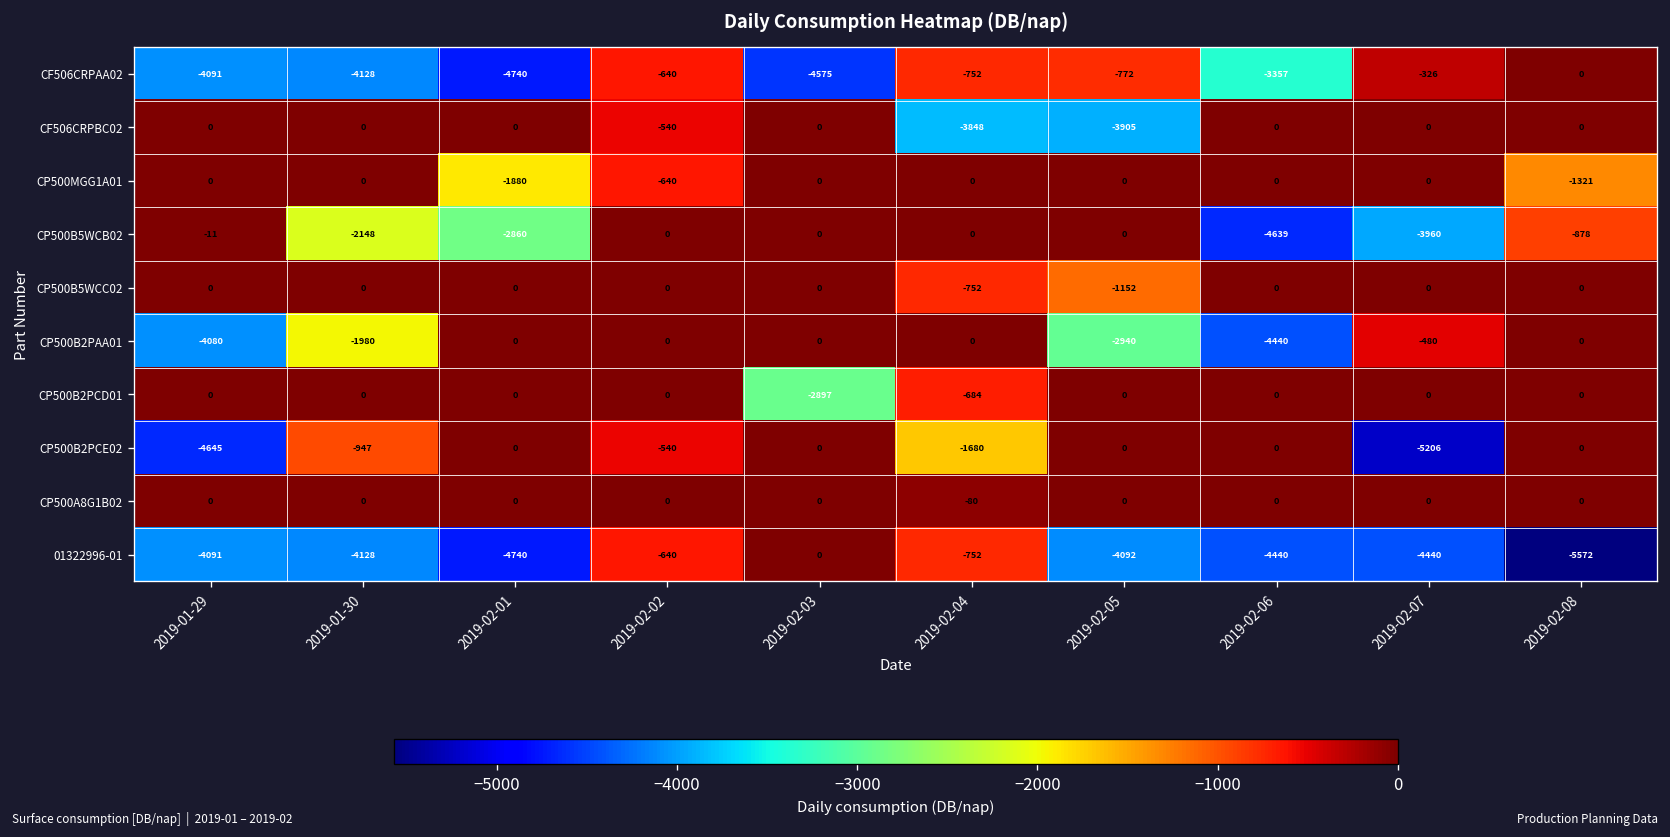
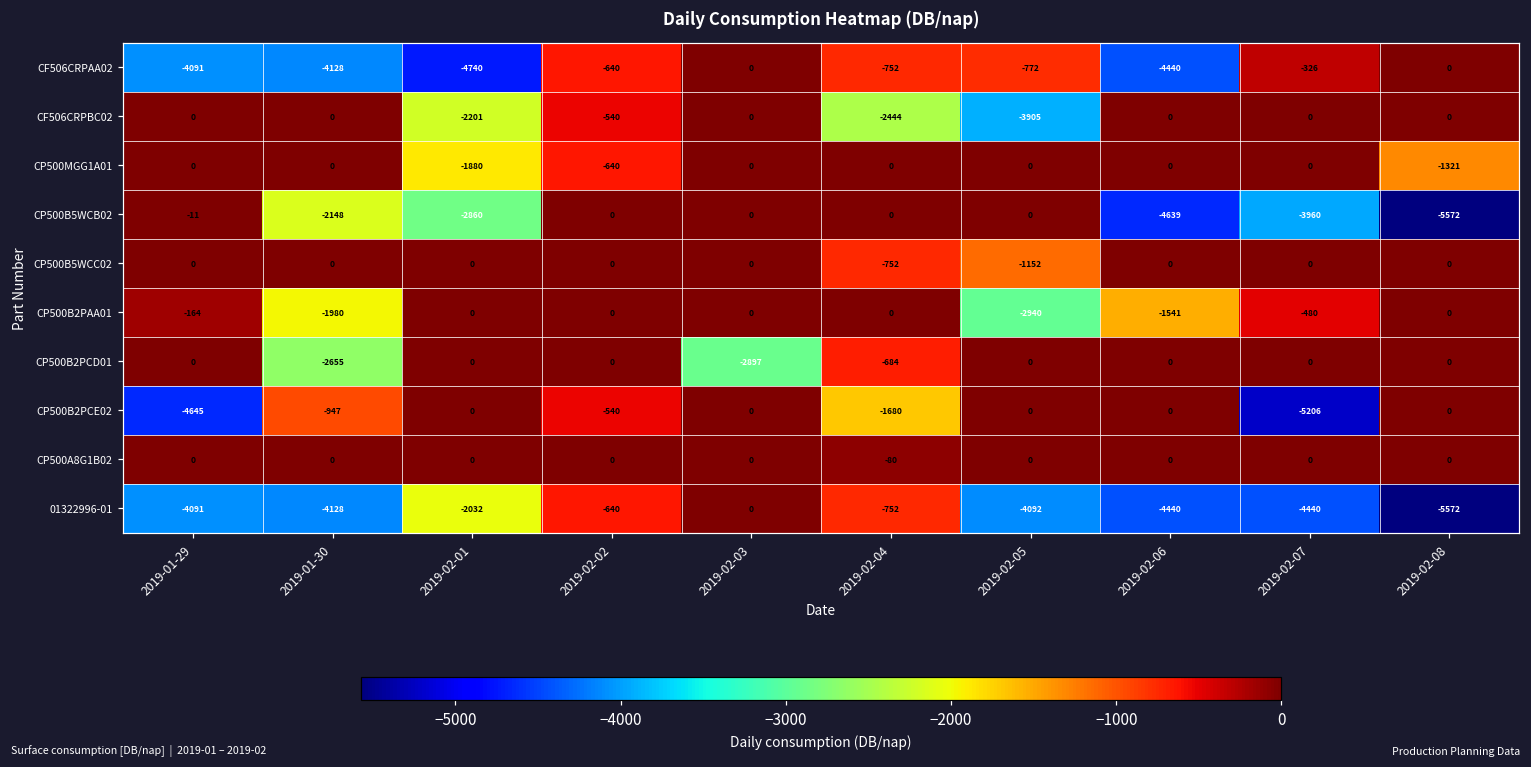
CF506CRPAA02, 2019-02-03: -4575 -> 0
CF506CRPAA02, 2019-02-06: -3357 -> -4440
CF506CRPBC02, 2019-02-01: 0 -> -2201
CF506CRPBC02, 2019-02-04: -3848 -> -2444
CP500B5WCB02, 2019-02-08: -878 -> -5572
CP500B2PAA01, 2019-01-29: -4080 -> -164
CP500B2PAA01, 2019-02-06: -4440 -> -1541
CP500B2PCD01, 2019-01-30: 0 -> -2655
01322996-01, 2019-02-01: -4740 -> -2032
